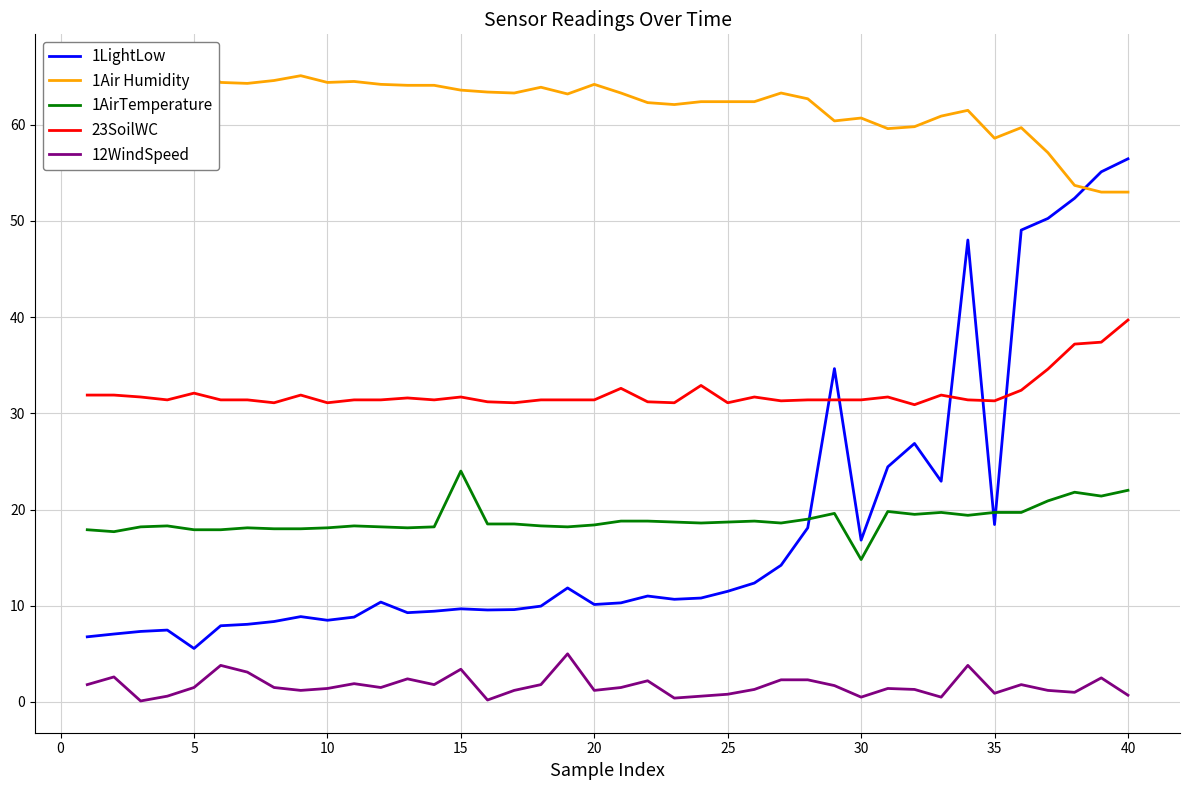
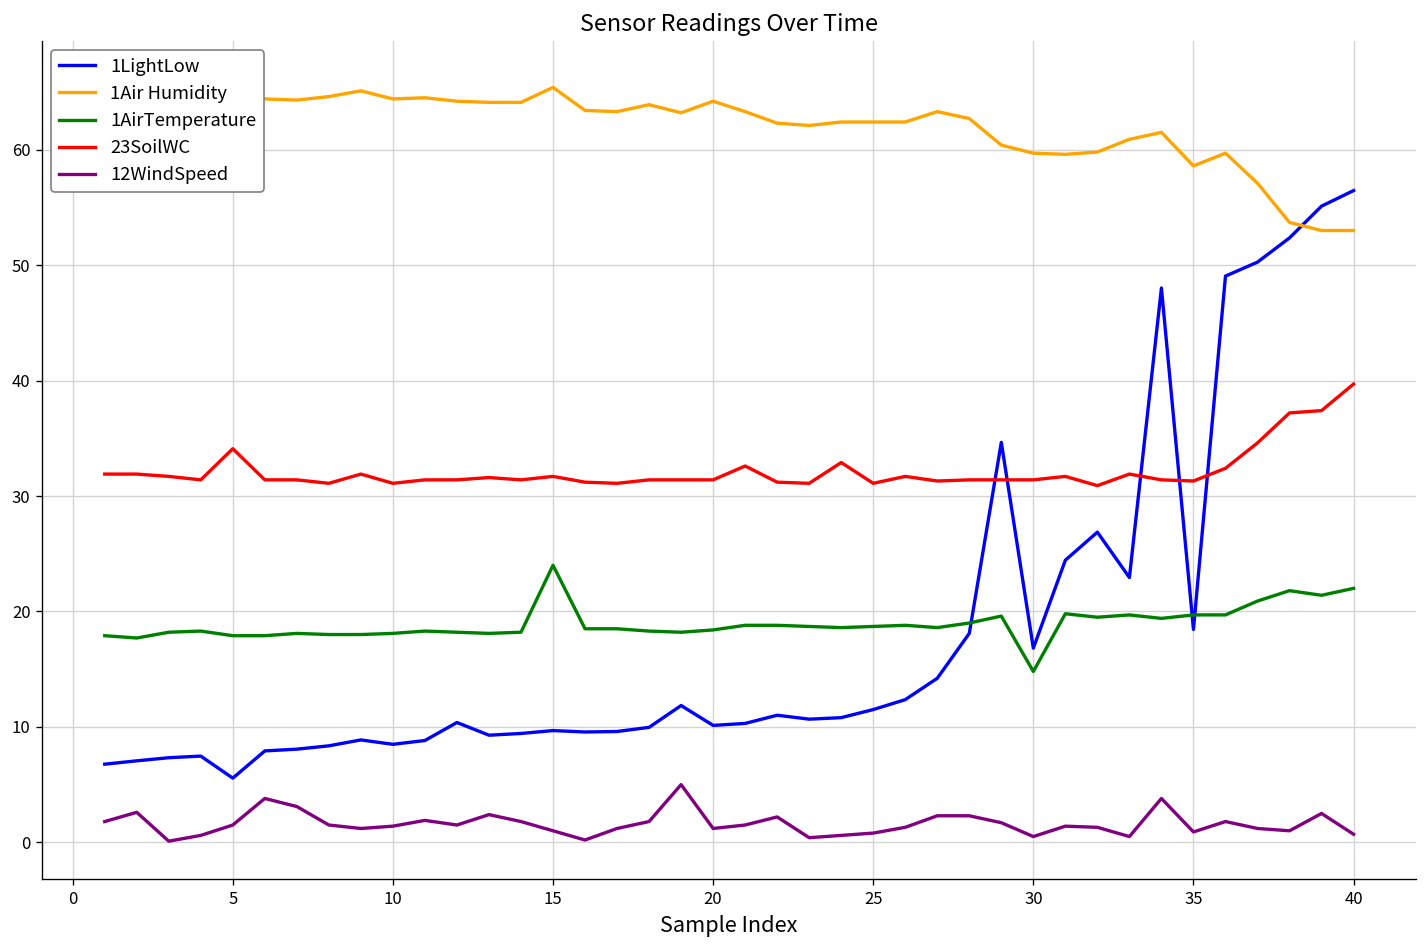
23SoilWC, 5: 32 -> 34
1Air Humidity, 15: 64 -> 65
12WindSpeed, 15: 3 -> 1
1Air Humidity, 30: 61 -> 60
